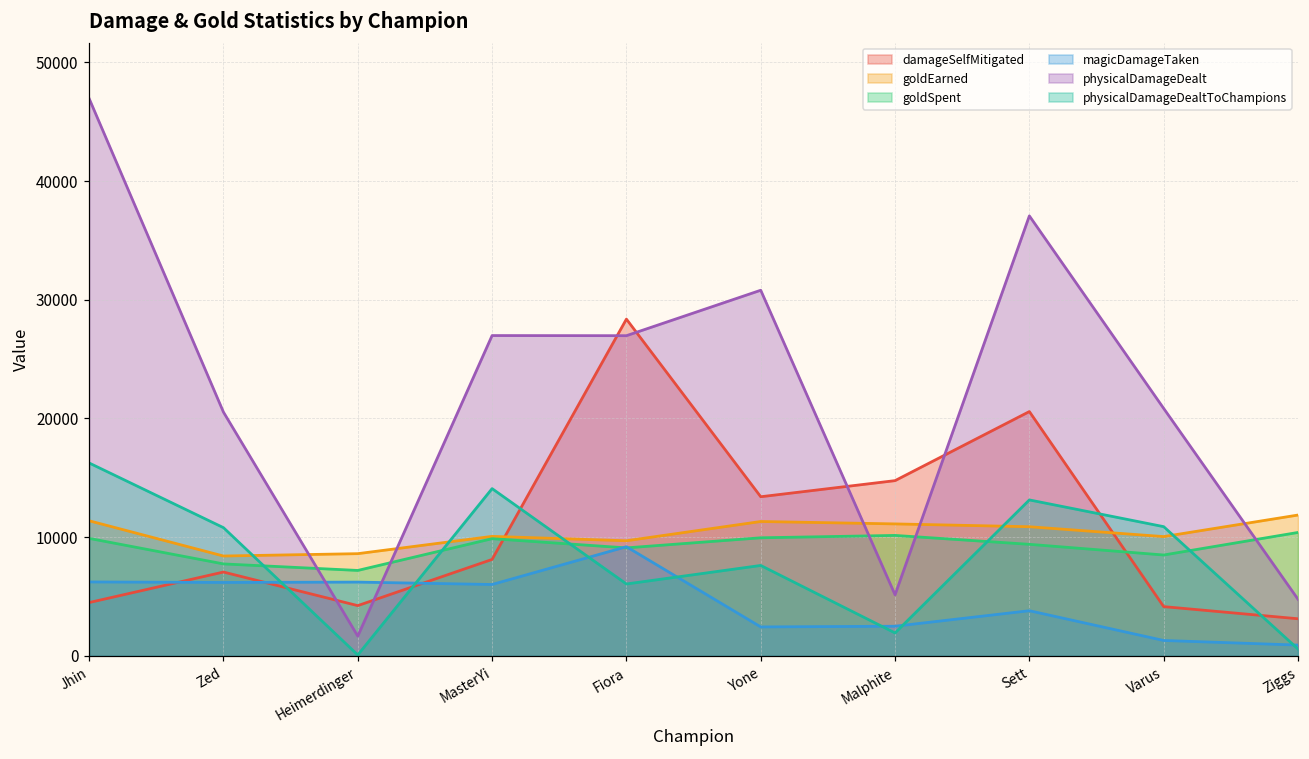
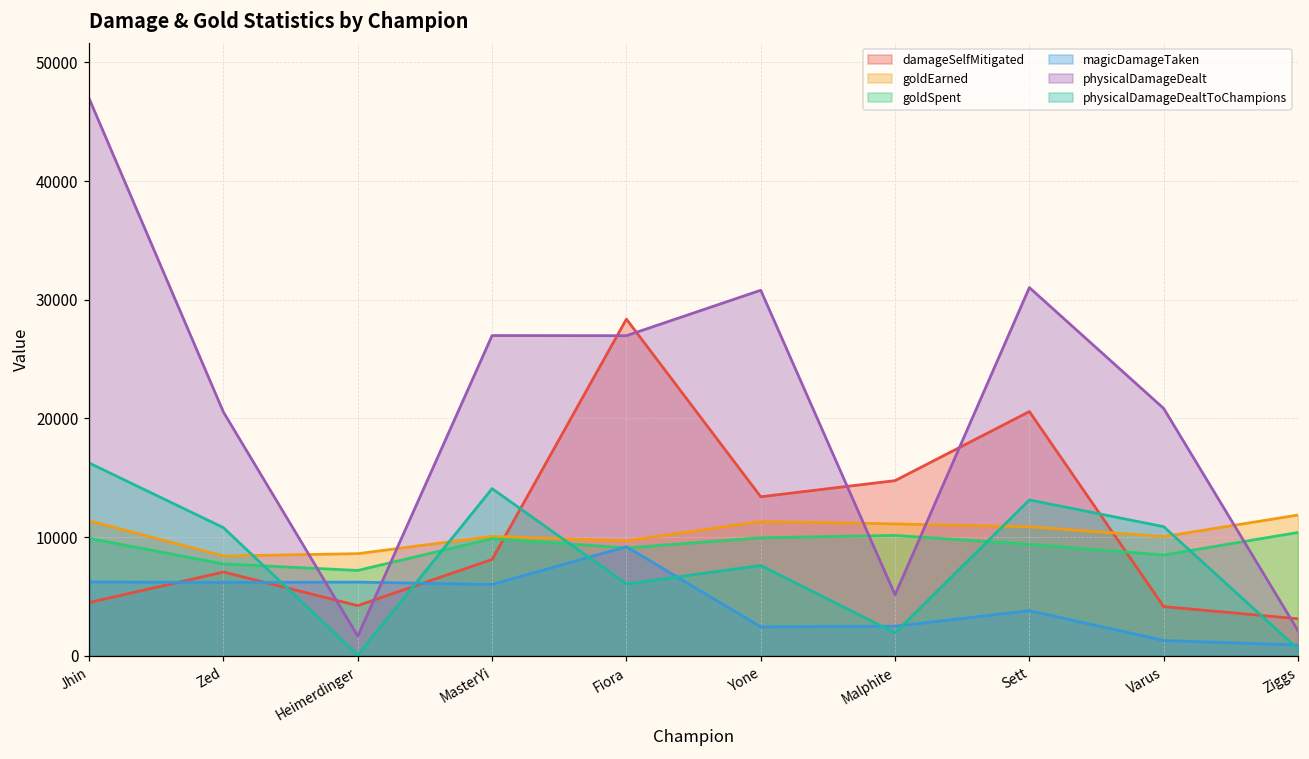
physicalDamageDealt, Sett: 37100 -> 31000
physicalDamageDealt, Ziggs: 4800 -> 2100
